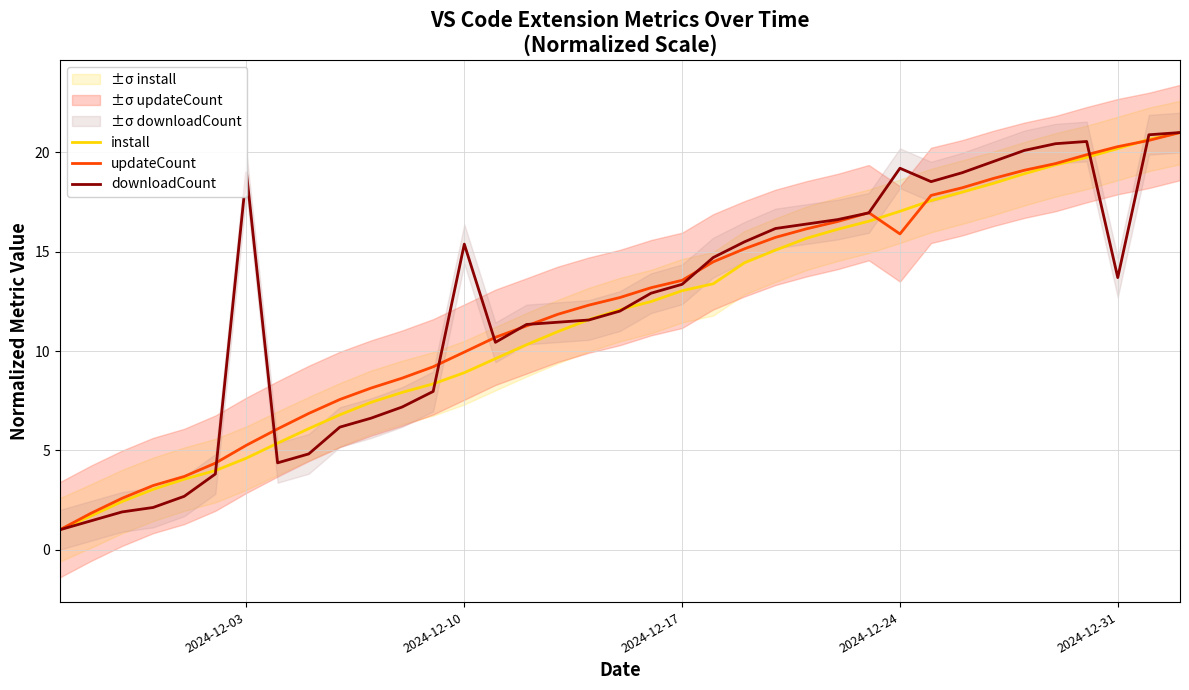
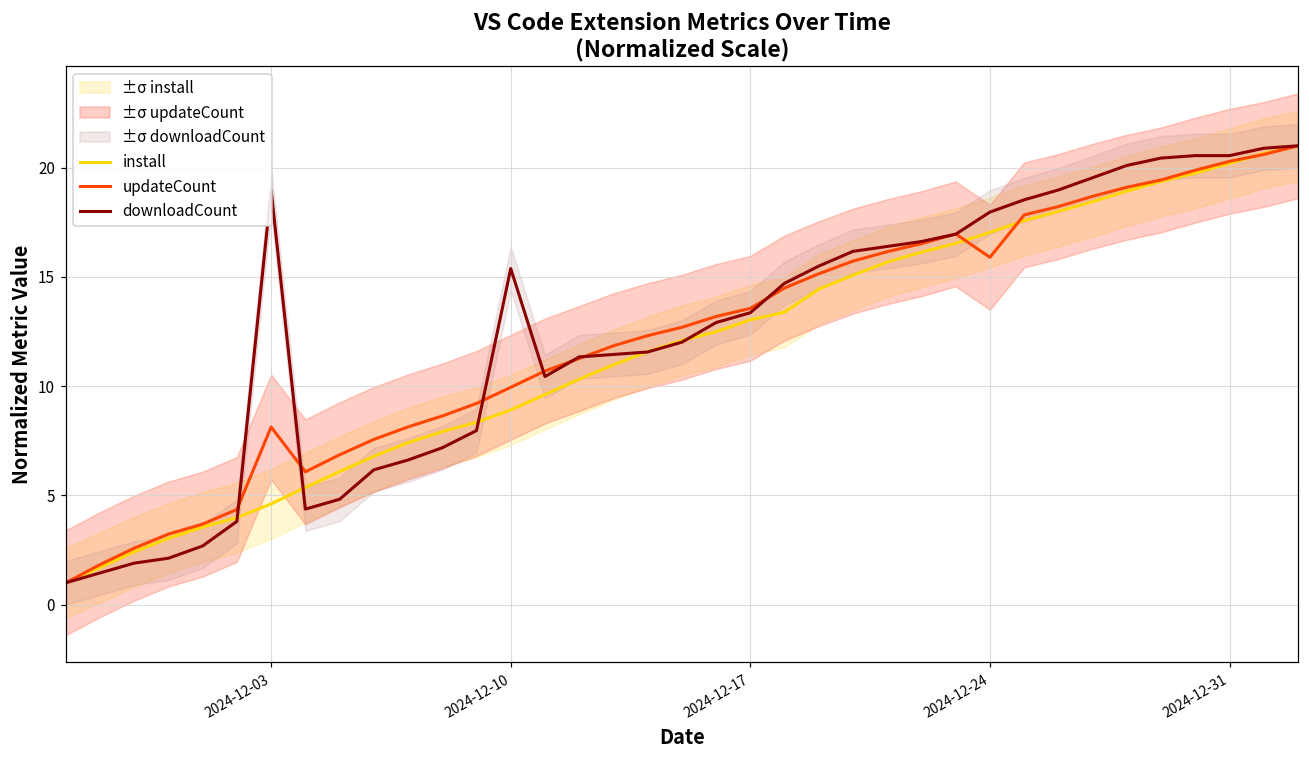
updateCount, 2024-12-03: 5.3 -> 8.1
downloadCount, 2024-12-24: 19.2 -> 18.0
downloadCount, 2024-12-31: 13.7 -> 20.6
